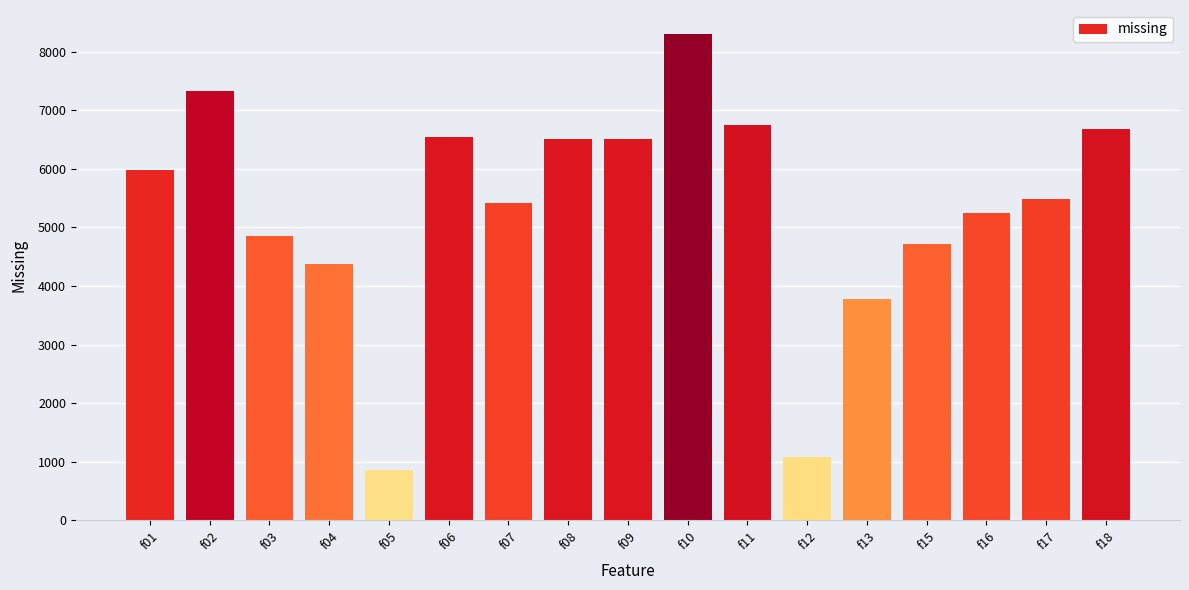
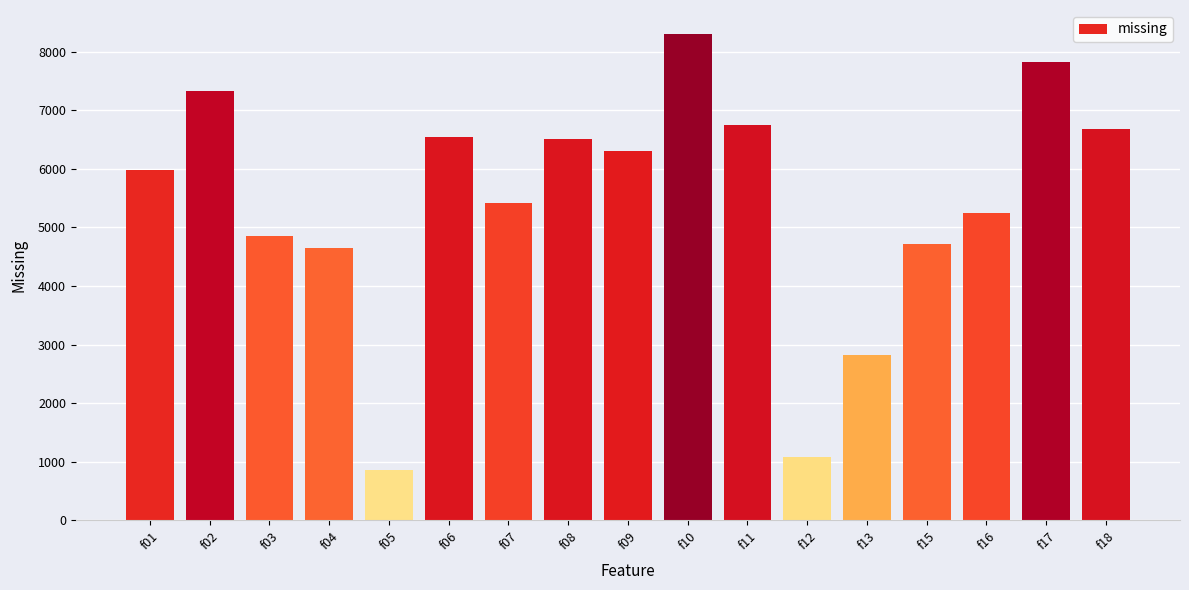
f04: 4400 -> 4600
f09: 6500 -> 6300
f13: 3800 -> 2800
f17: 5500 -> 7800
